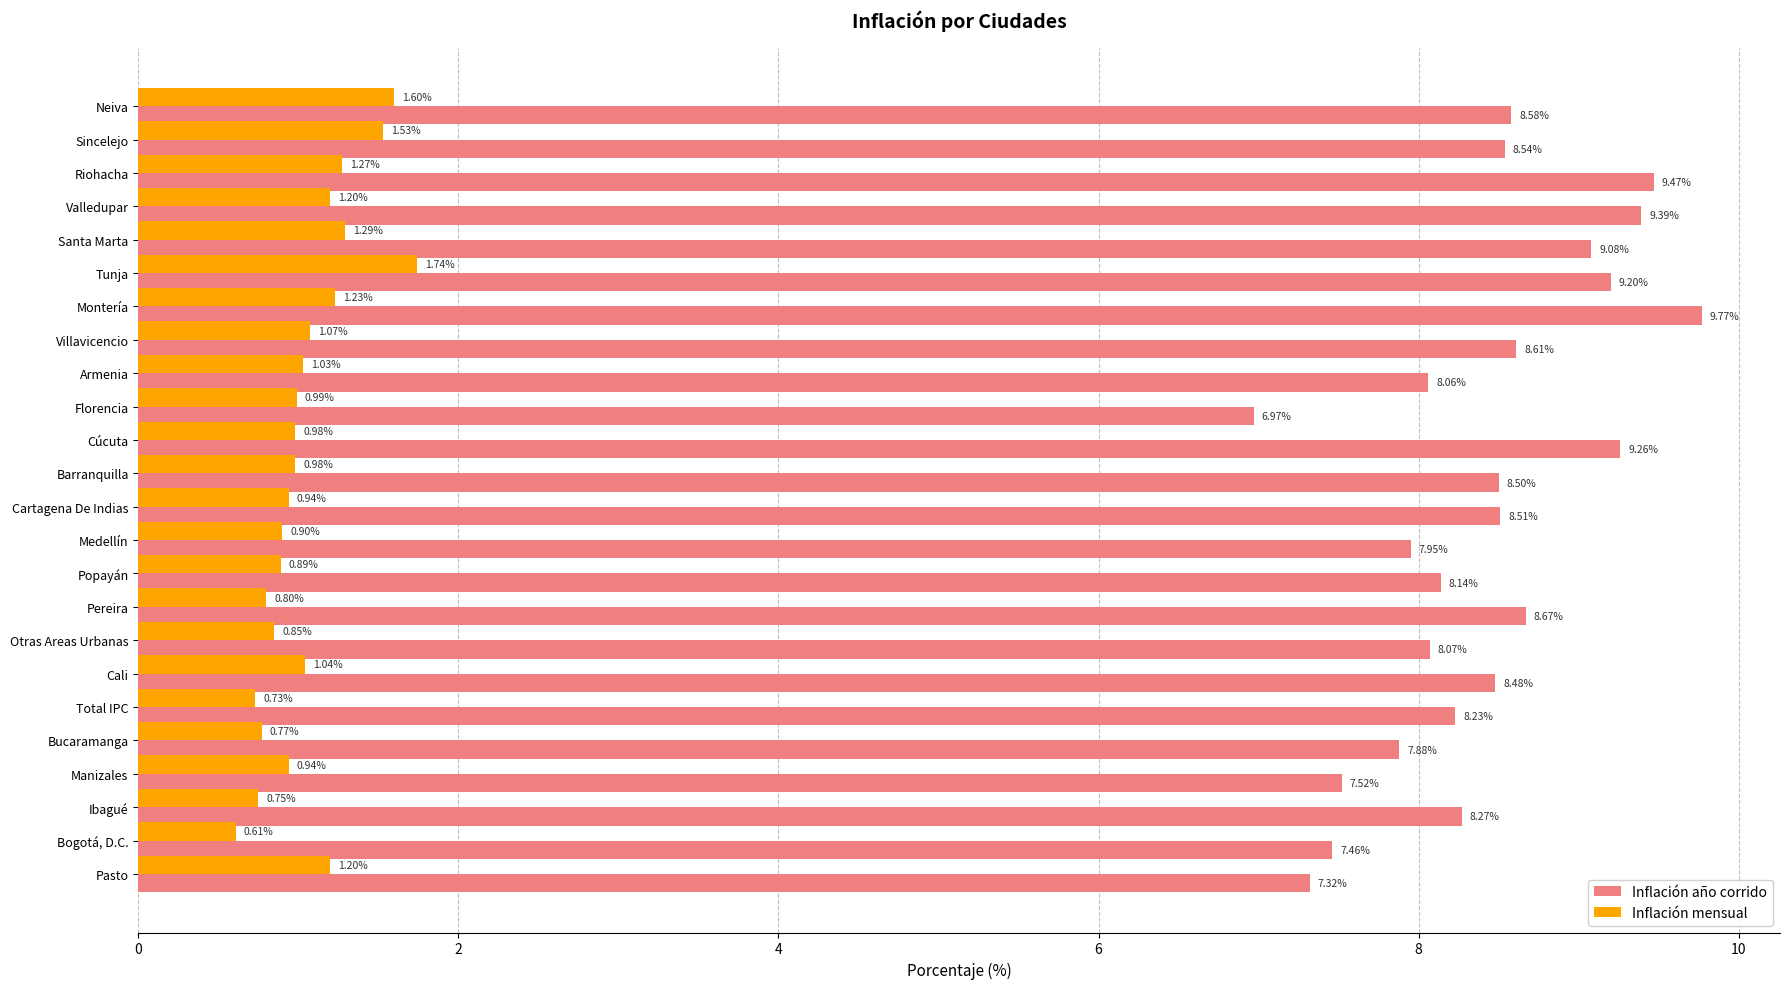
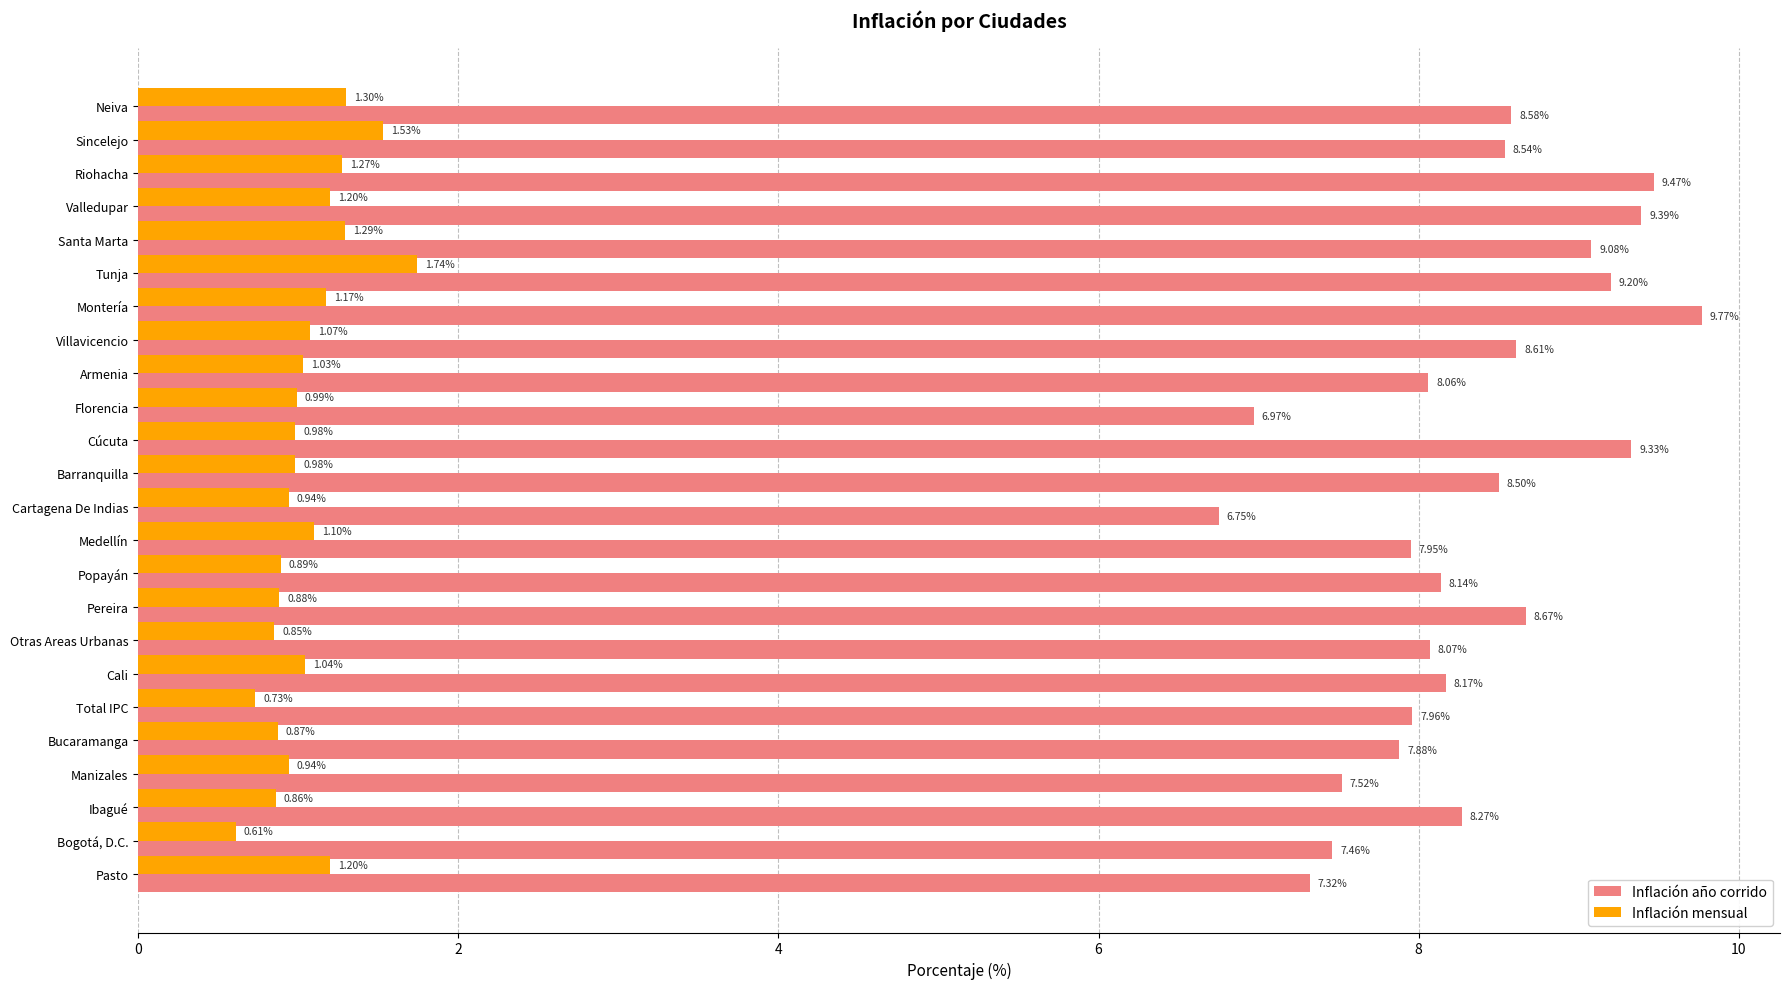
Inflación mensual, Neiva: 1.60% -> 1.30%
Inflación mensual, Montería: 1.23% -> 1.17%
Inflación año corrido, Cúcuta: 9.26% -> 9.33%
Inflación año corrido, Cartagena De Indias: 8.51% -> 6.75%
Inflación mensual, Medellín: 0.90% -> 1.10%
Inflación mensual, Pereira: 0.80% -> 0.88%
Inflación año corrido, Cali: 8.48% -> 8.17%
Inflación año corrido, Total IPC: 8.23% -> 7.96%
Inflación mensual, Bucaramanga: 0.77% -> 0.87%
Inflación mensual, Ibagué: 0.75% -> 0.86%
